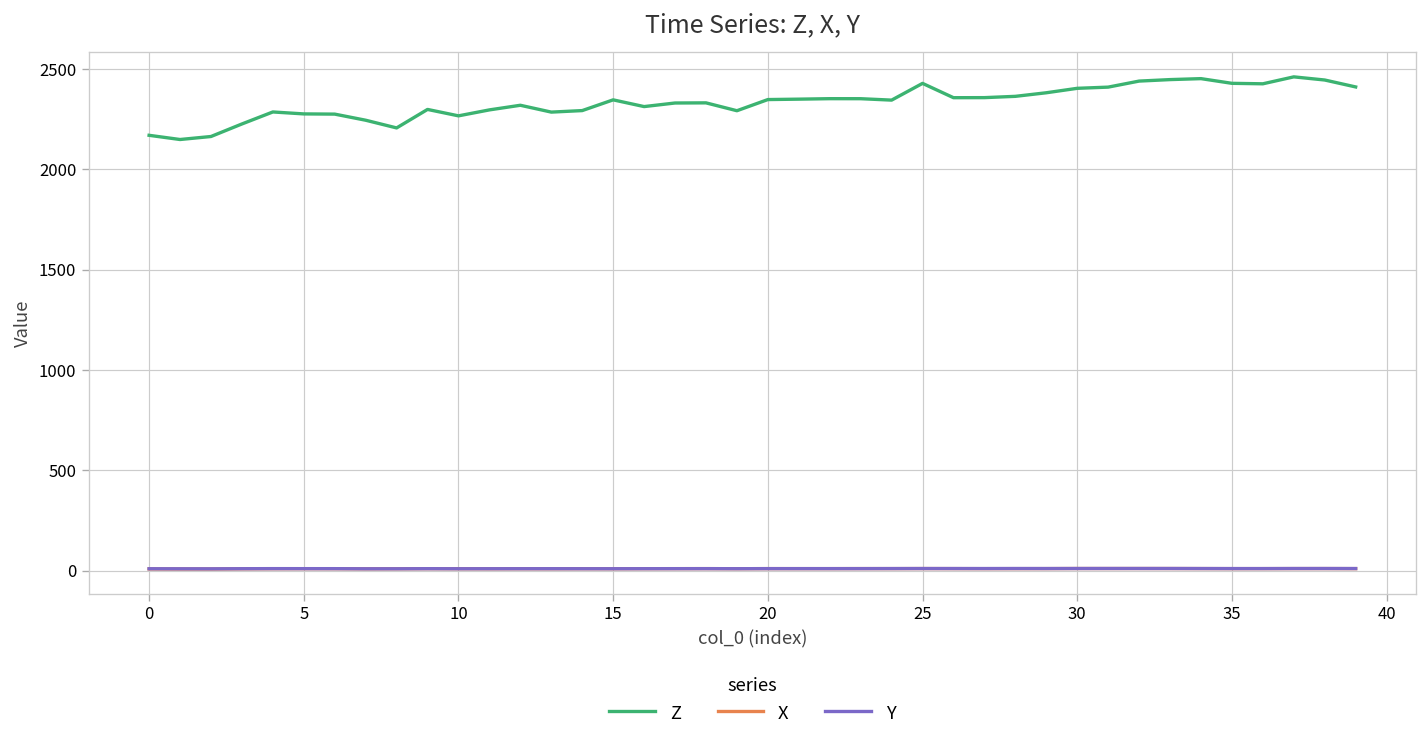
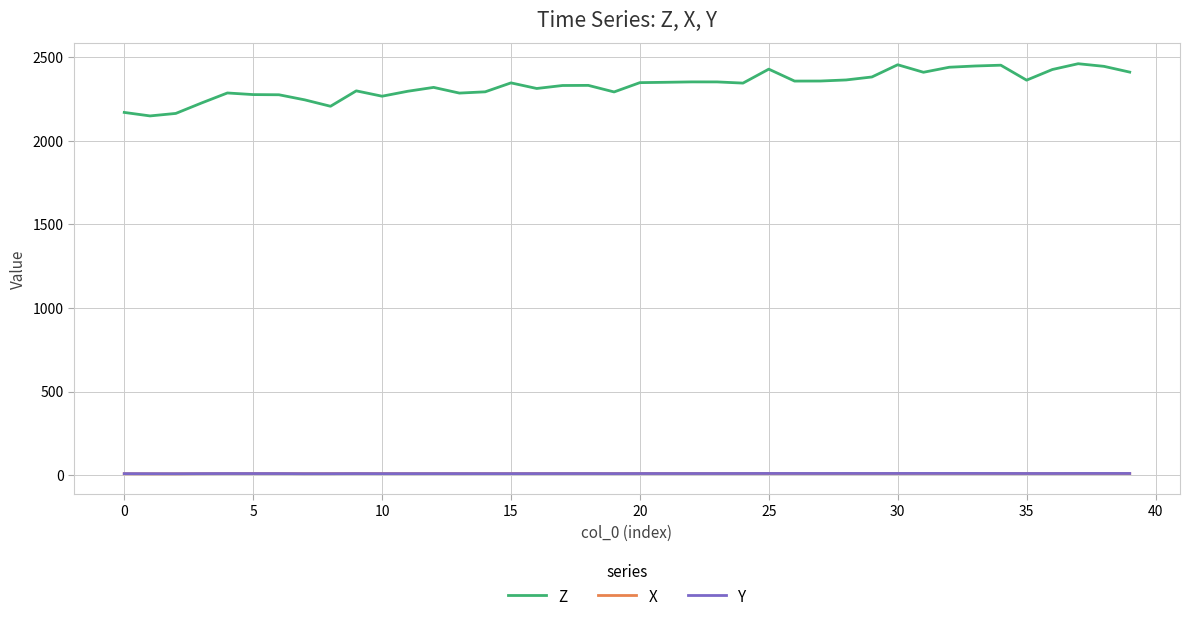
Z, 30: 2400 -> 2450
Z, 35: 2430 -> 2360
